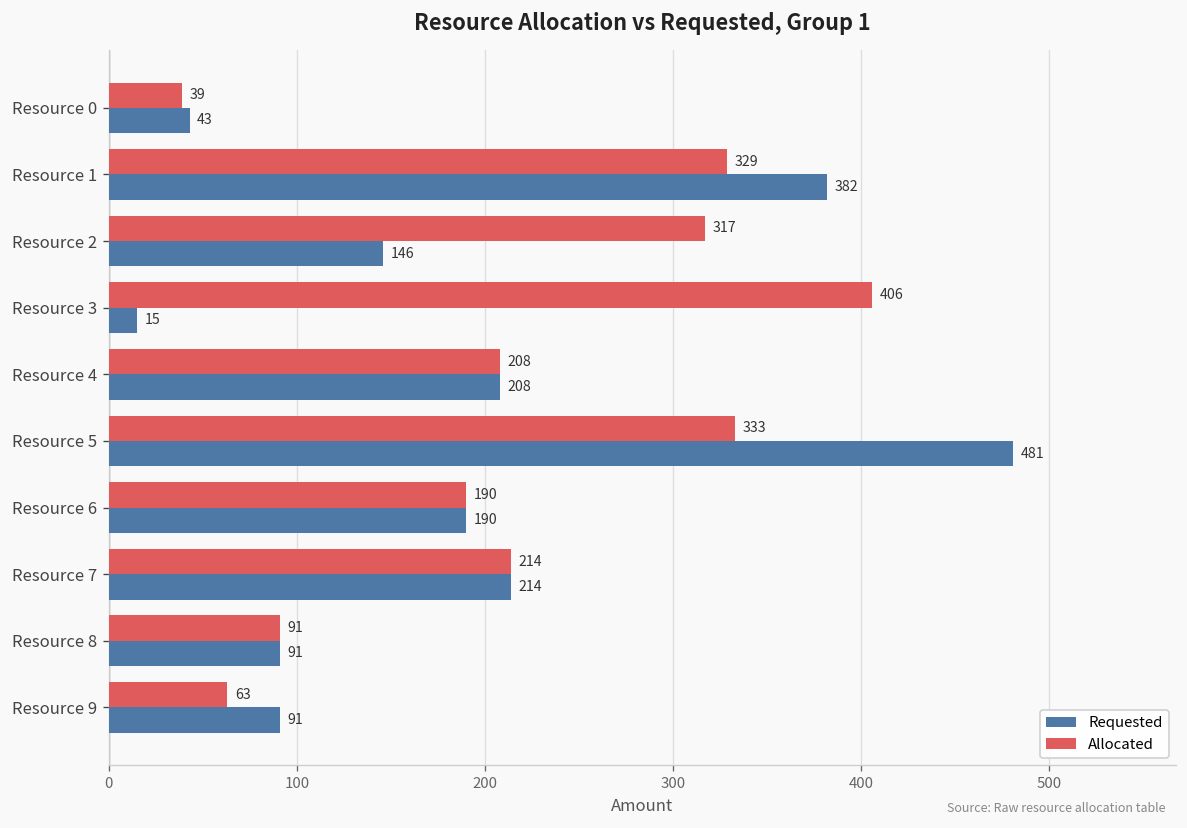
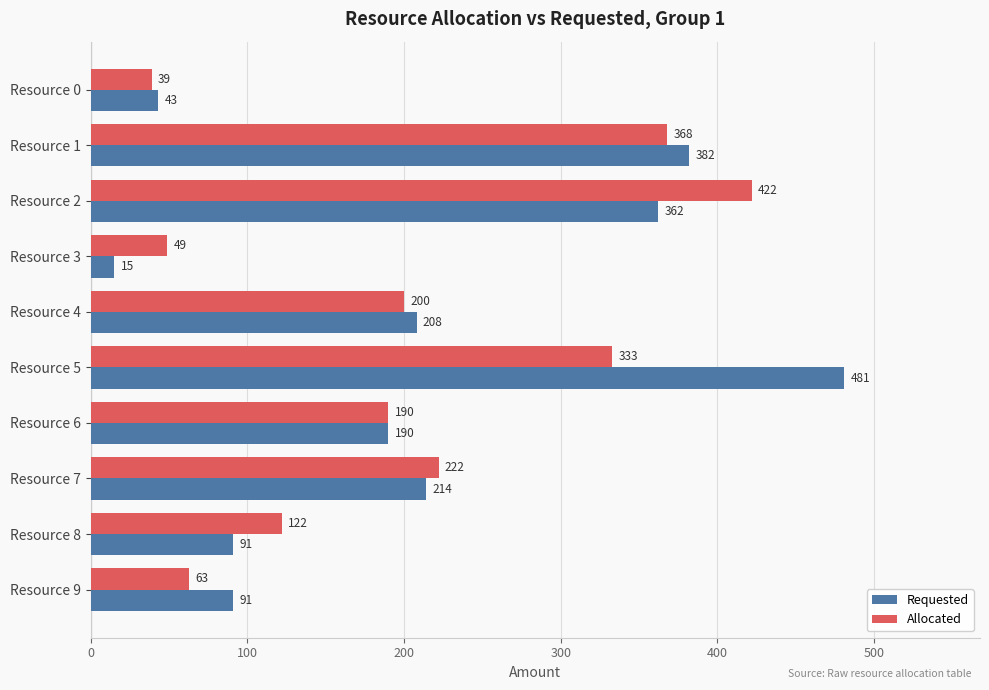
Allocated, Resource 1: 329 -> 368
Allocated, Resource 2: 317 -> 422
Requested, Resource 2: 146 -> 362
Allocated, Resource 3: 406 -> 49
Allocated, Resource 4: 208 -> 200
Allocated, Resource 7: 214 -> 222
Allocated, Resource 8: 91 -> 122
